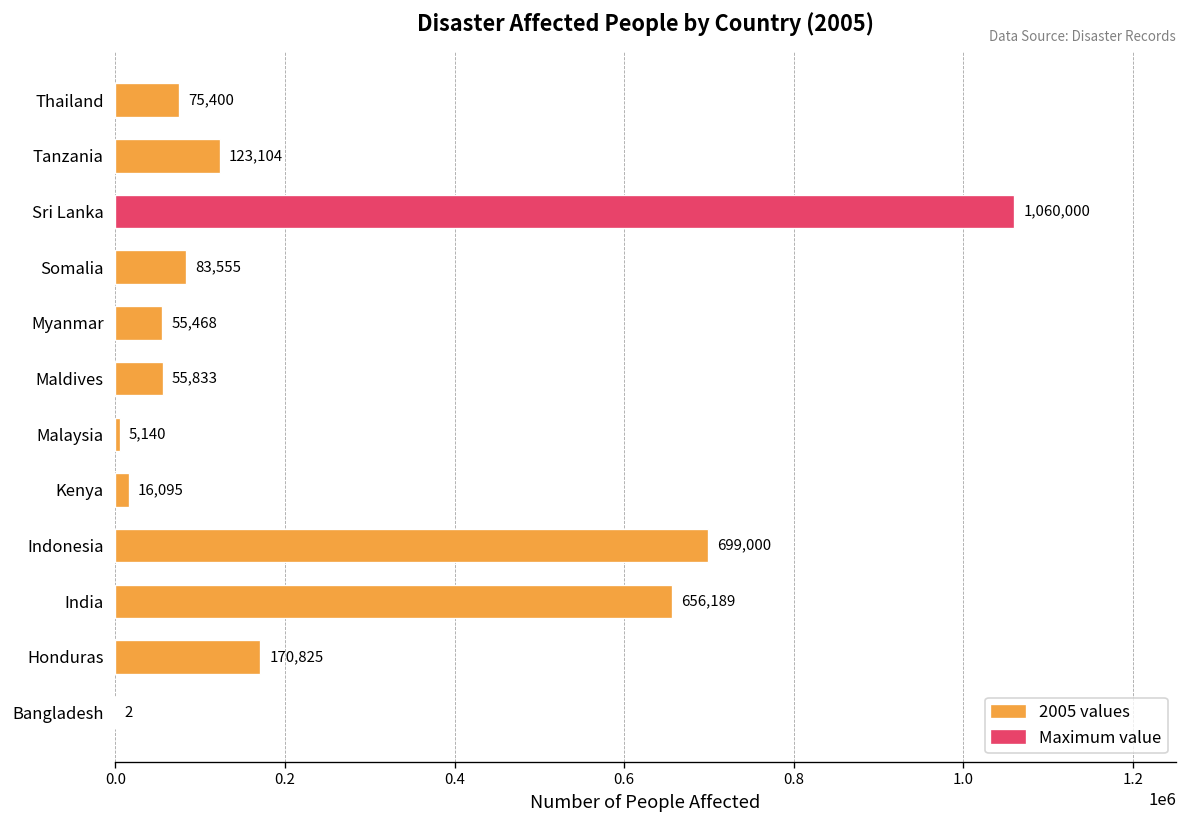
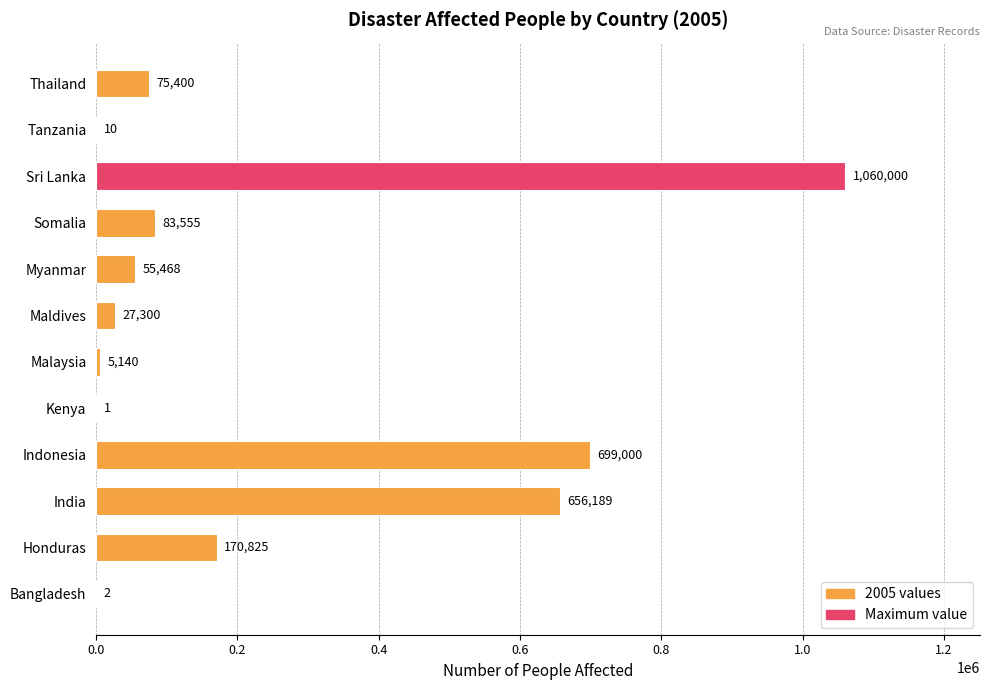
Tanzania: 123,104 -> 10
Maldives: 55,833 -> 27,300
Kenya: 16,095 -> 1
